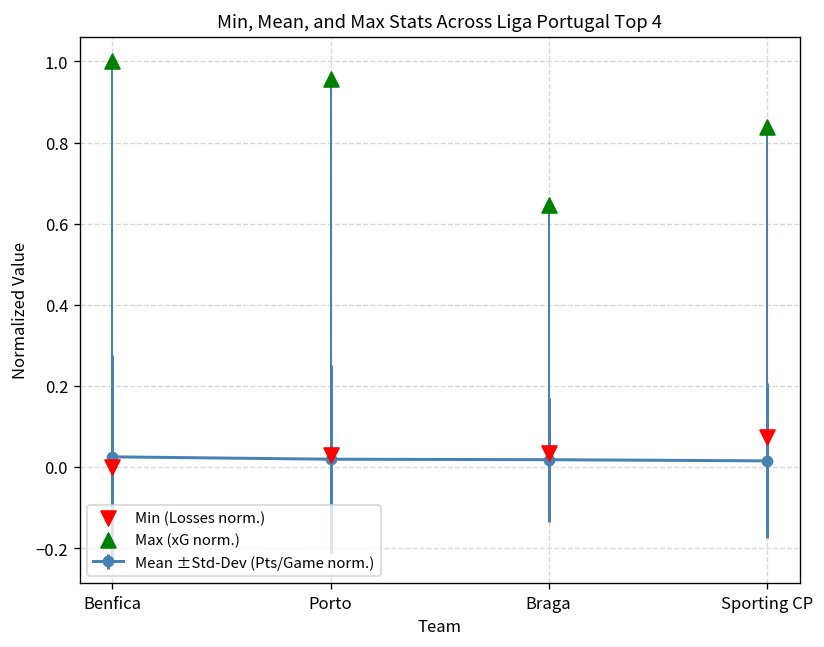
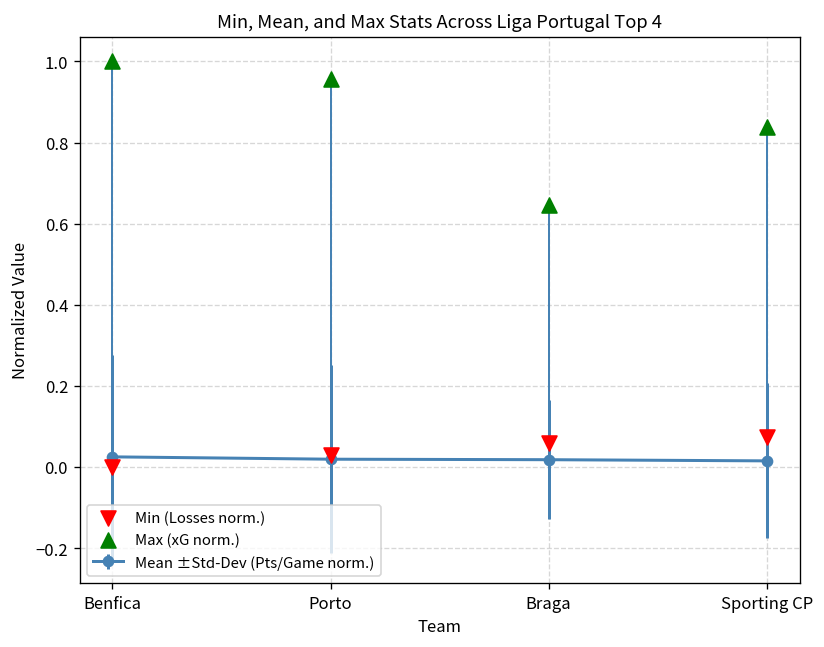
Min (Losses norm.), Braga: 0.03 -> 0.06
